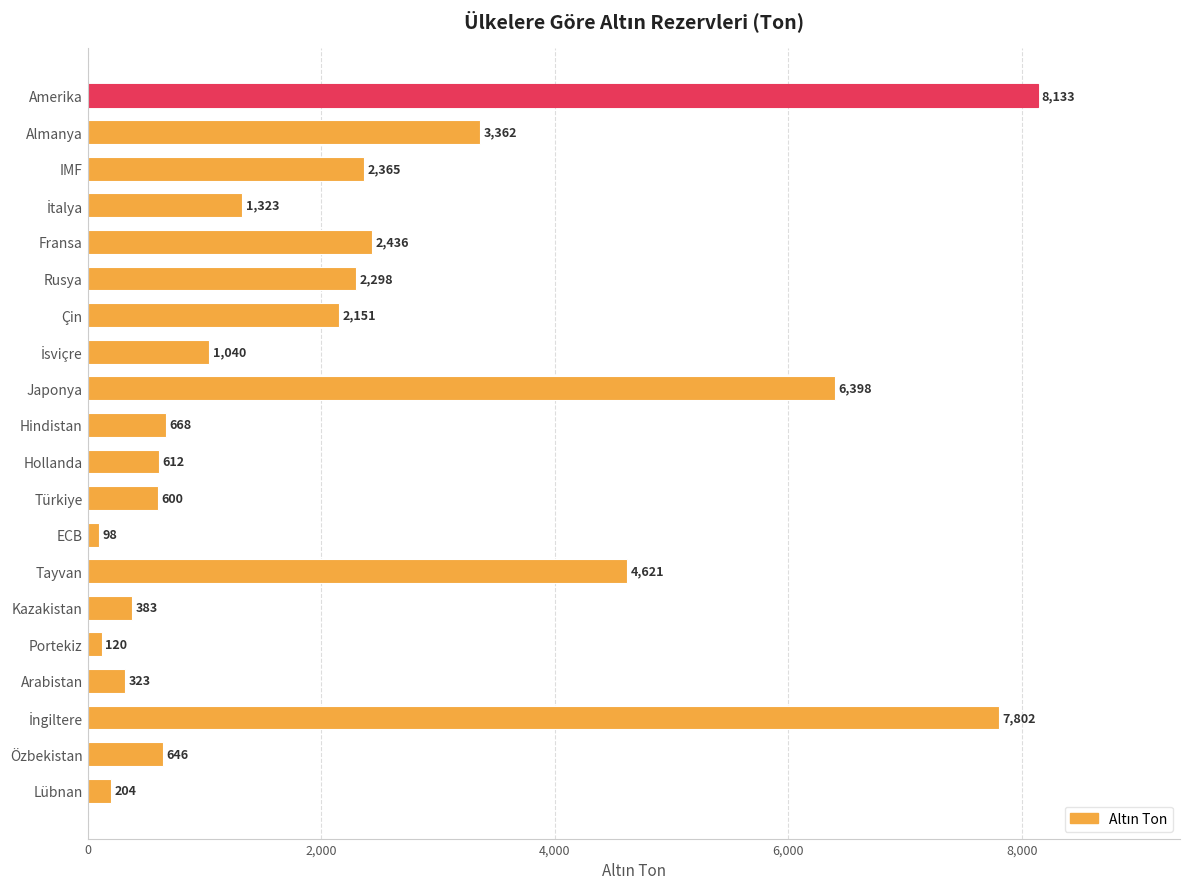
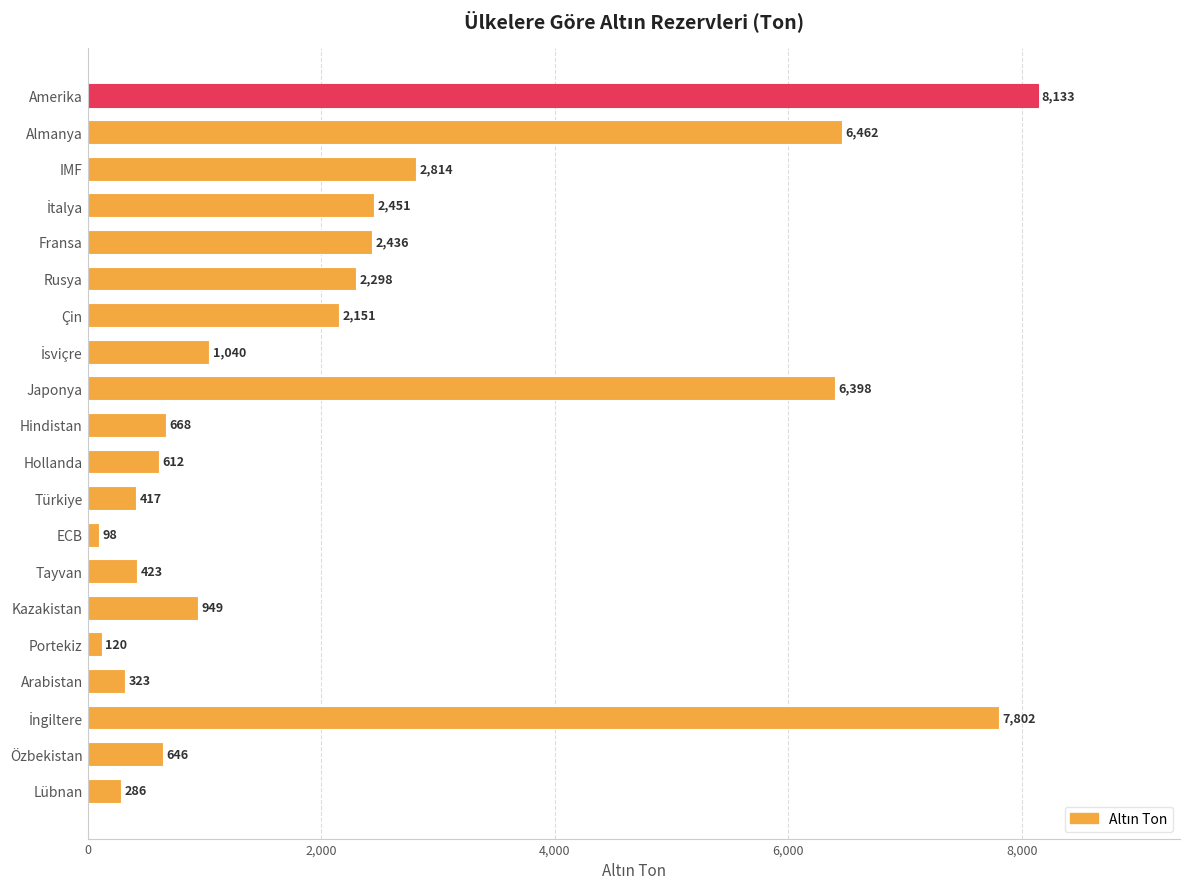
Almanya: 3,362 -> 6,462
IMF: 2,365 -> 2,814
İtalya: 1,323 -> 2,451
Türkiye: 600 -> 417
Tayvan: 4,621 -> 423
Kazakistan: 383 -> 949
Lübnan: 204 -> 286
